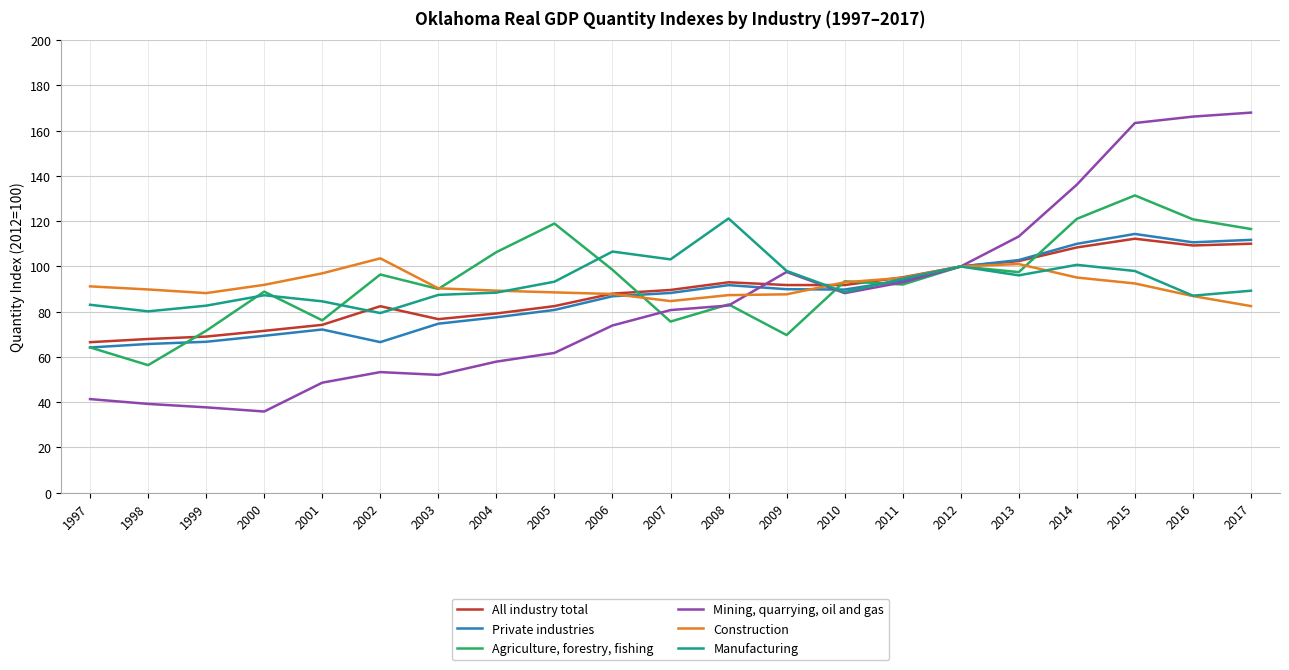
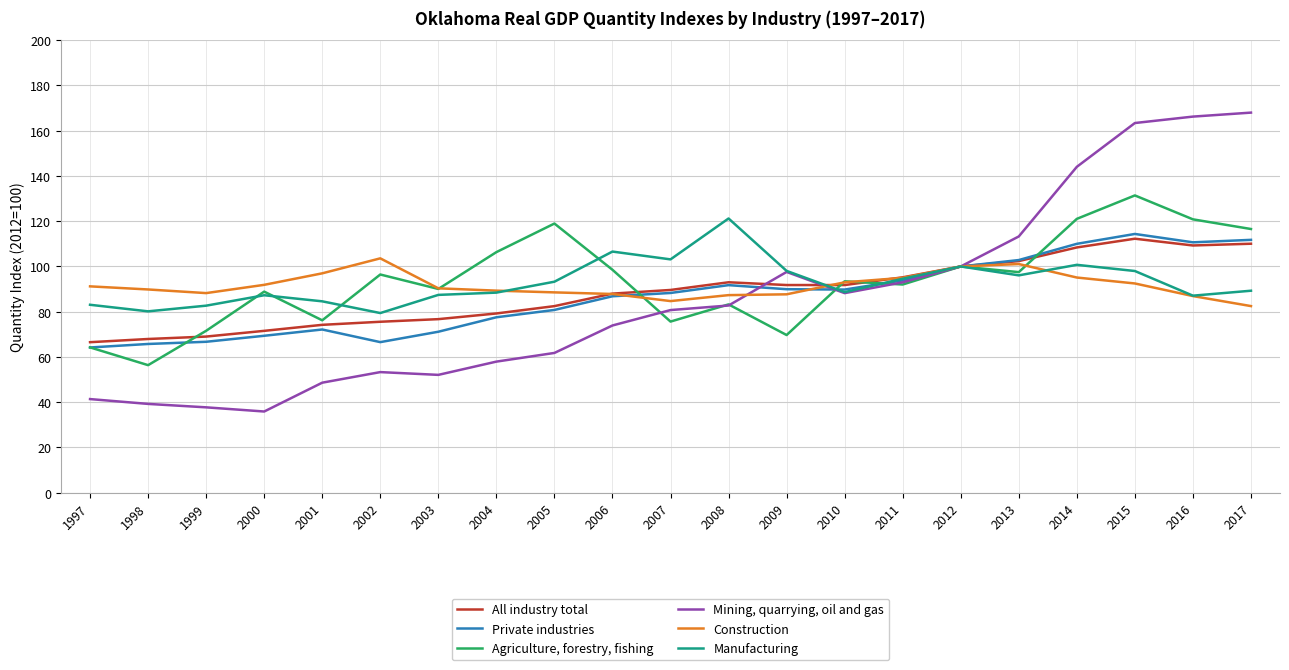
All industry total, 2002: 82 -> 76
Private industries, 2003: 75 -> 71
Mining, quarrying, oil and gas, 2014: 136 -> 144
